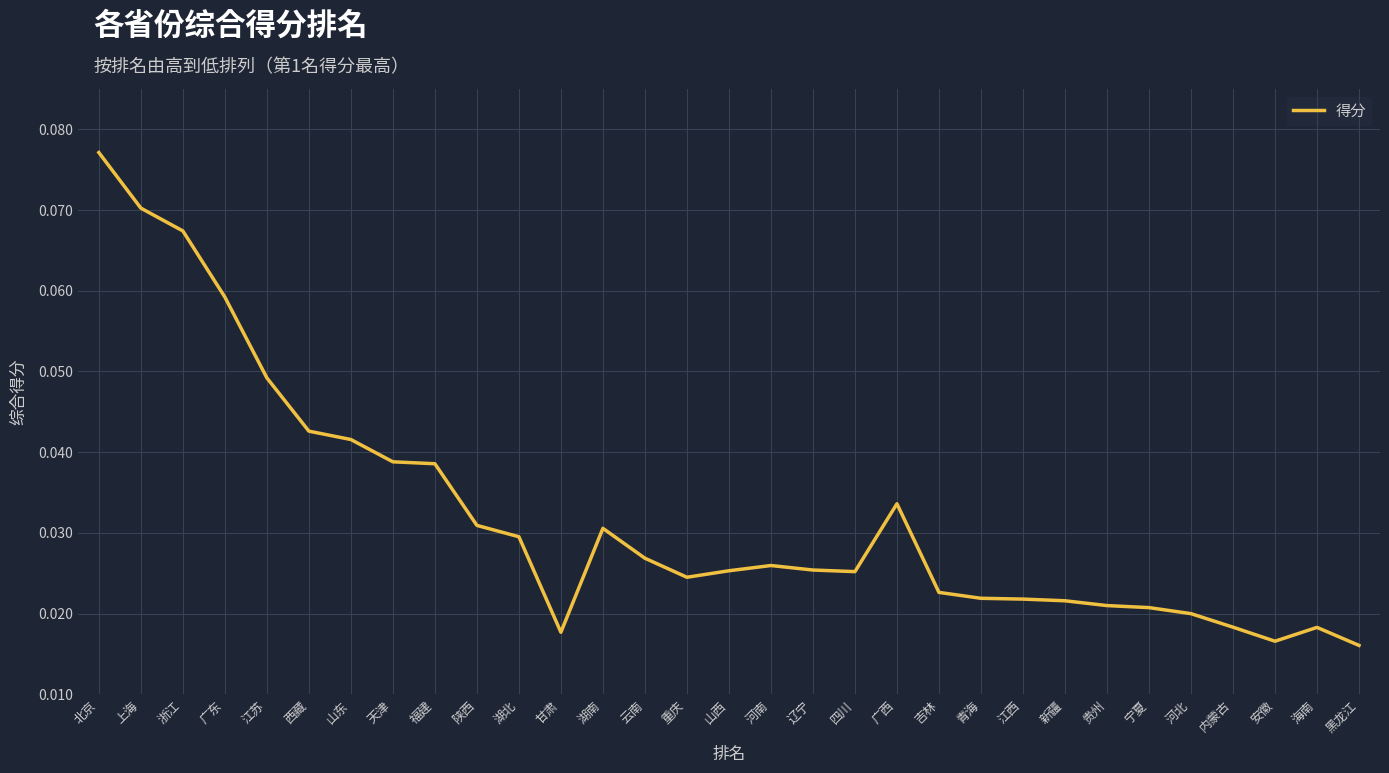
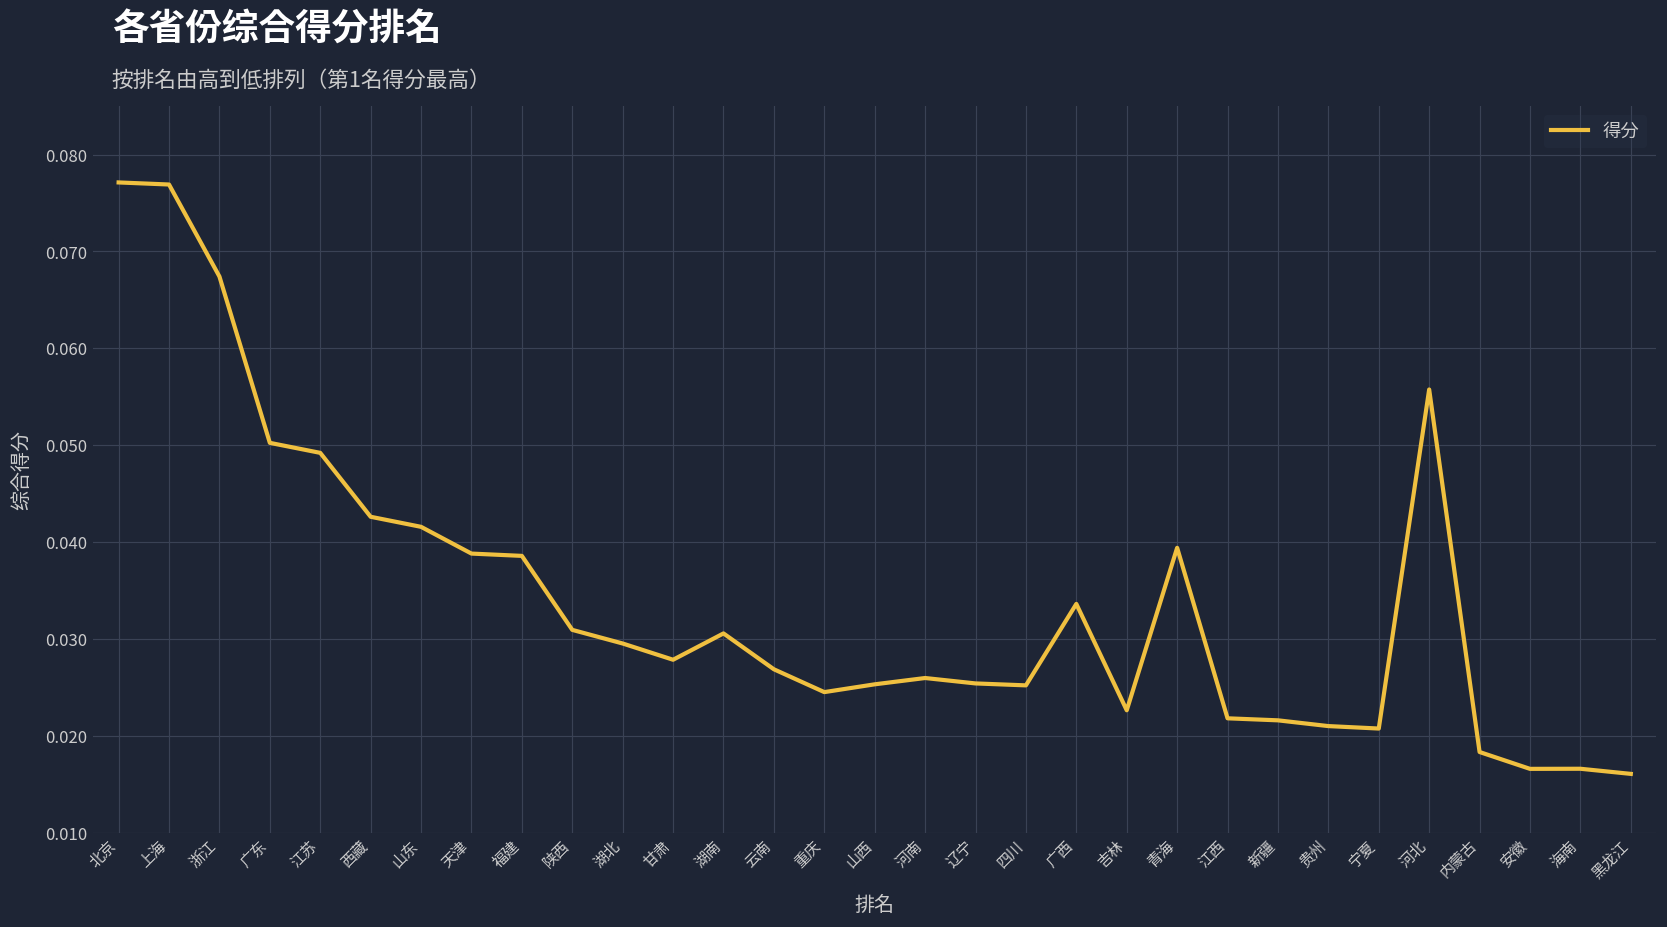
上海: 0.070 -> 0.077
广东: 0.059 -> 0.050
甘肃: 0.018 -> 0.028
青海: 0.022 -> 0.039
河北: 0.020 -> 0.056
海南: 0.018 -> 0.017
